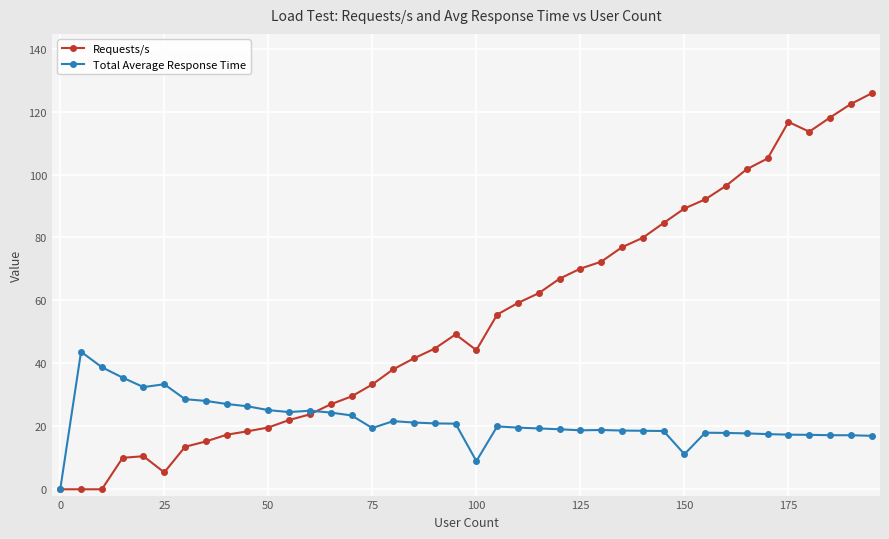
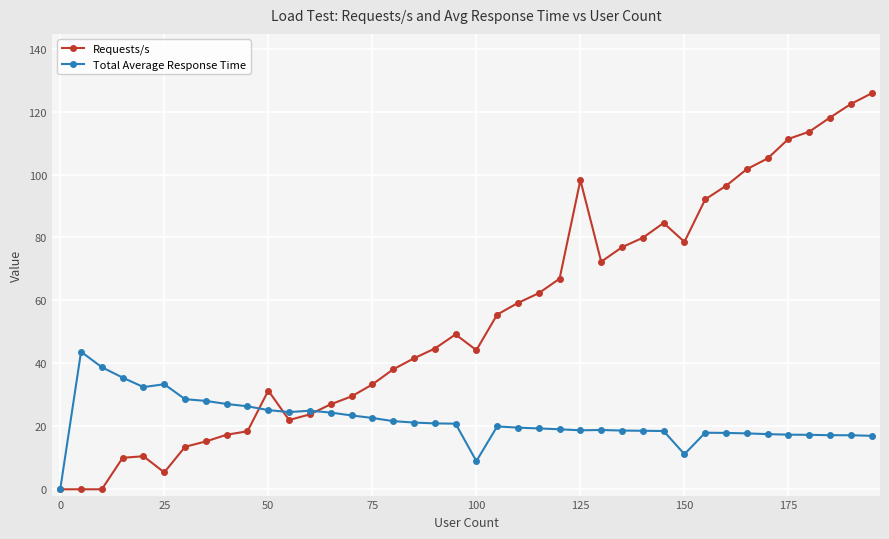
Requests/s, 50: 20 -> 31
Total Average Response Time, 75: 19 -> 23
Requests/s, 125: 70 -> 98
Requests/s, 150: 89 -> 79
Requests/s, 175: 117 -> 111
